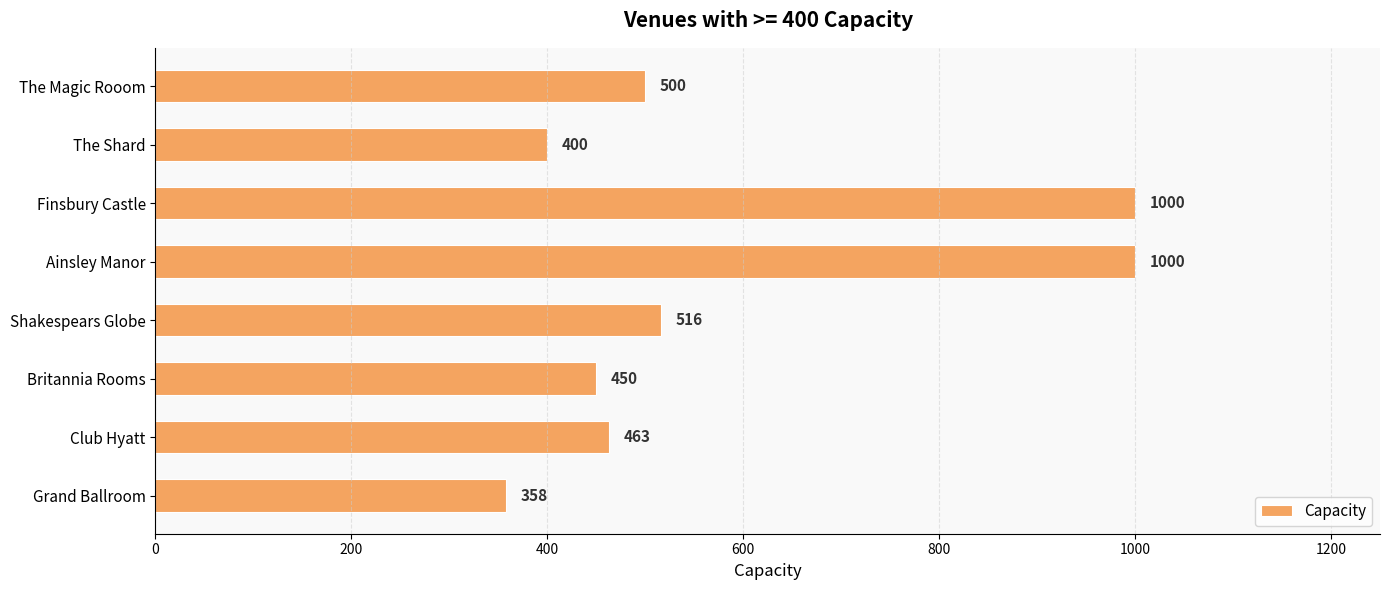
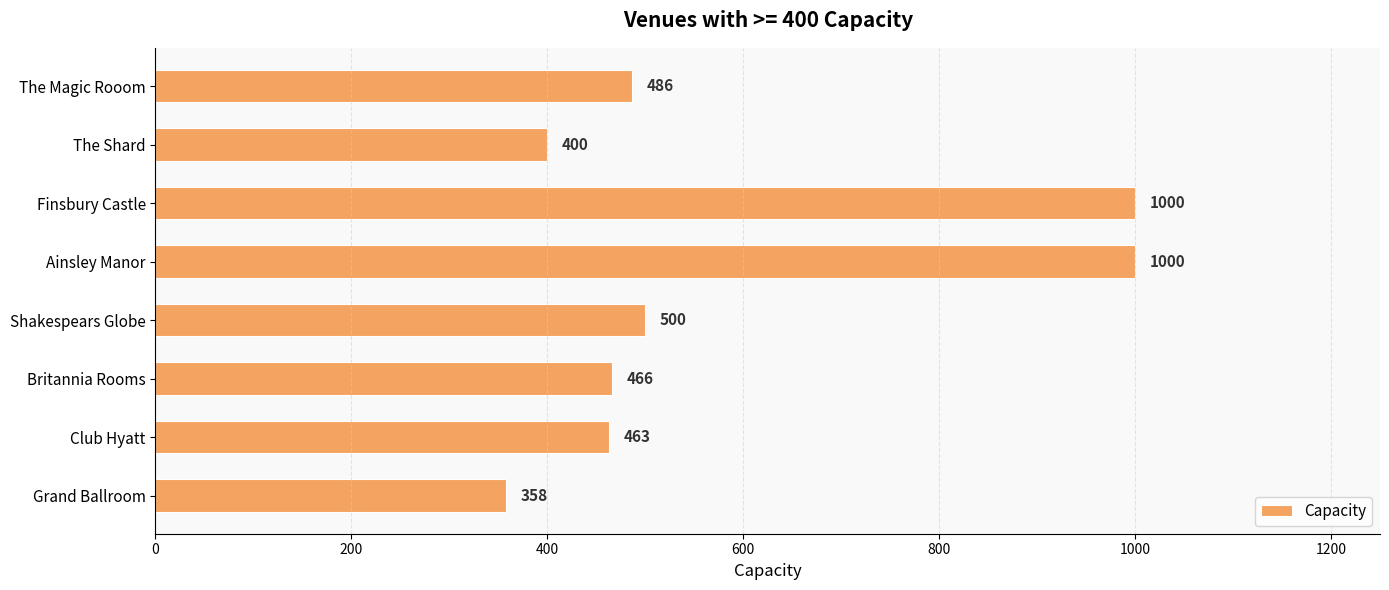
The Magic Rooom: 500 -> 486
Shakespears Globe: 516 -> 500
Britannia Rooms: 450 -> 466
